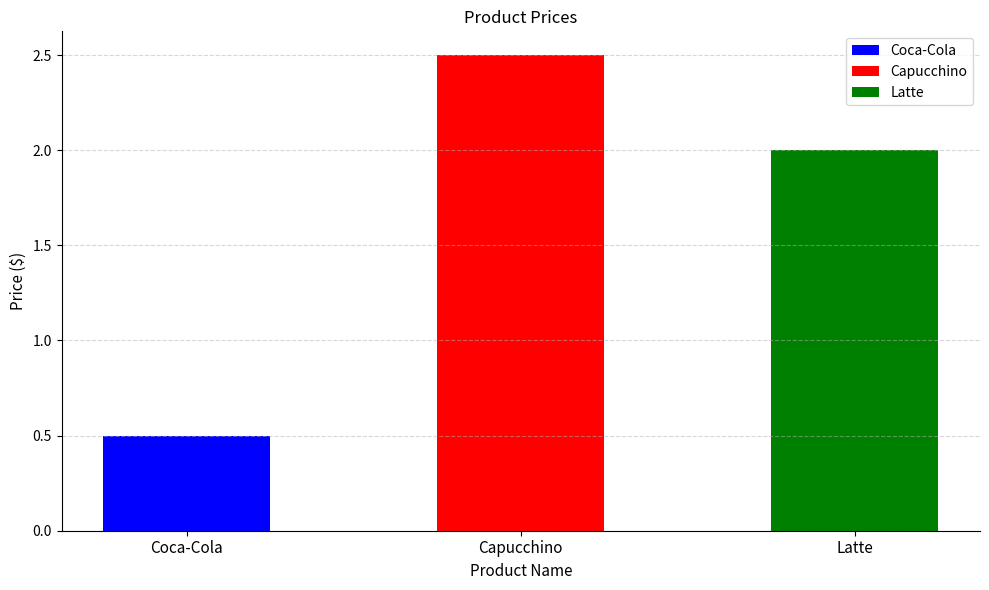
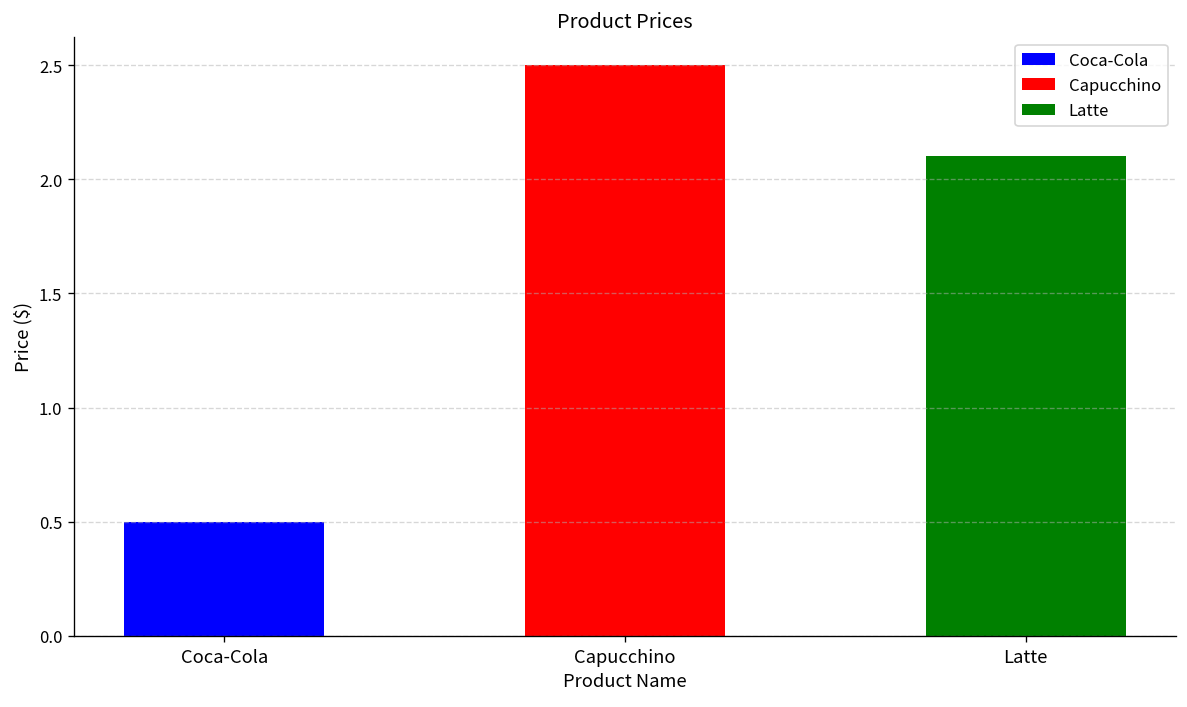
Latte: 2.0 -> 2.1
